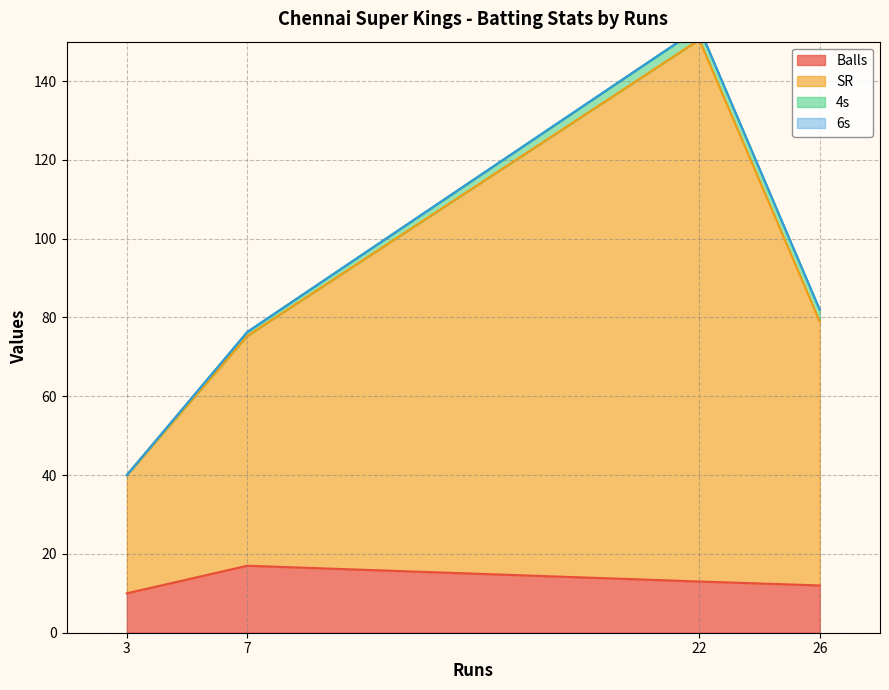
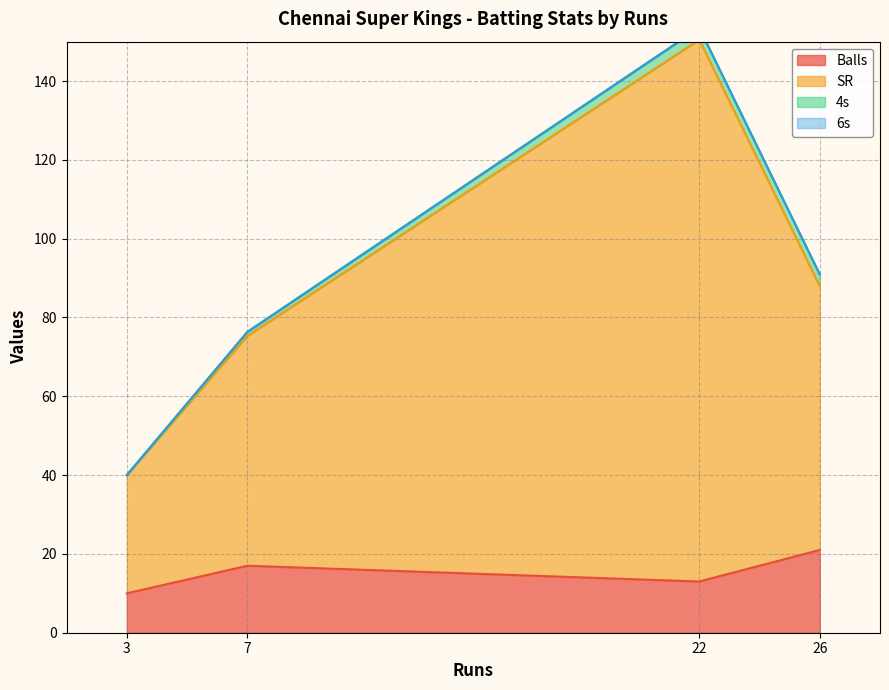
Balls, 26: 12 -> 21
